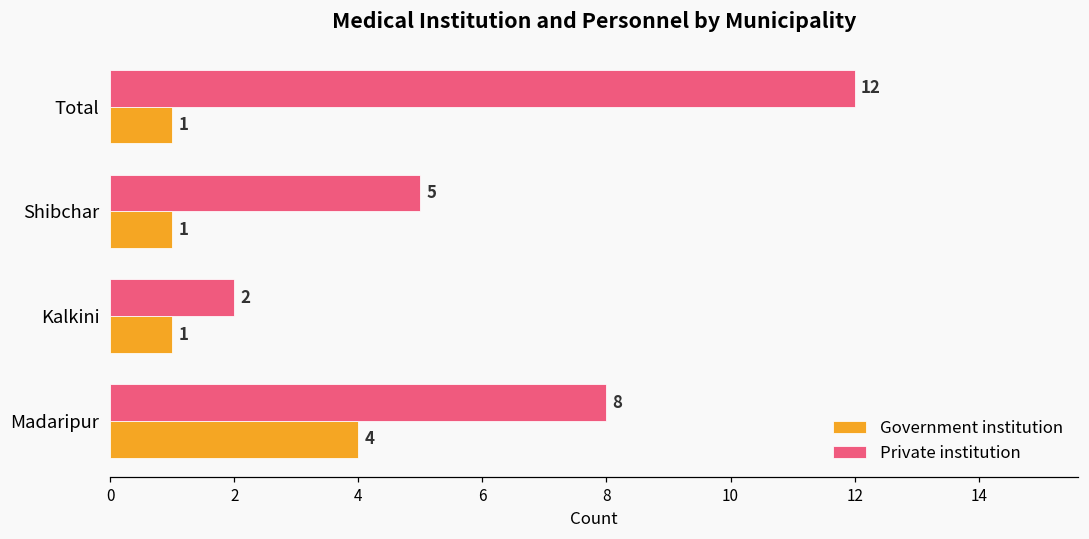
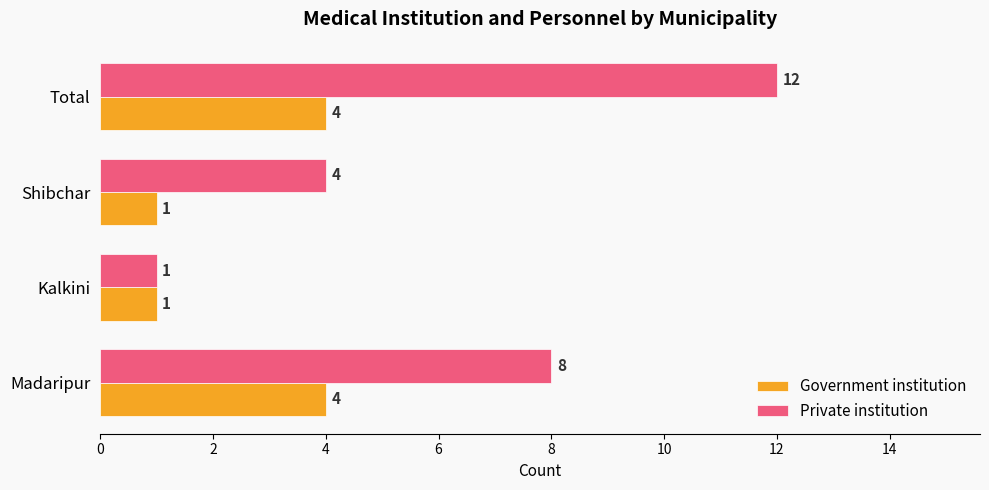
Government institution, Total: 1 -> 4
Private institution, Shibchar: 5 -> 4
Private institution, Kalkini: 2 -> 1
